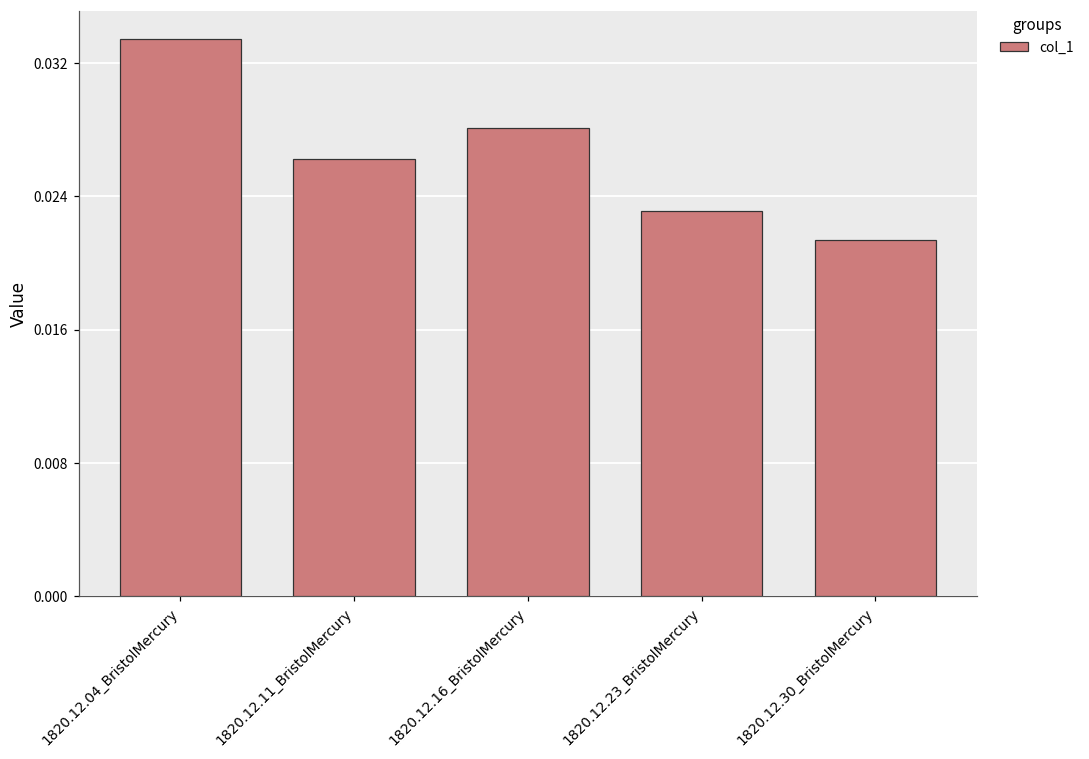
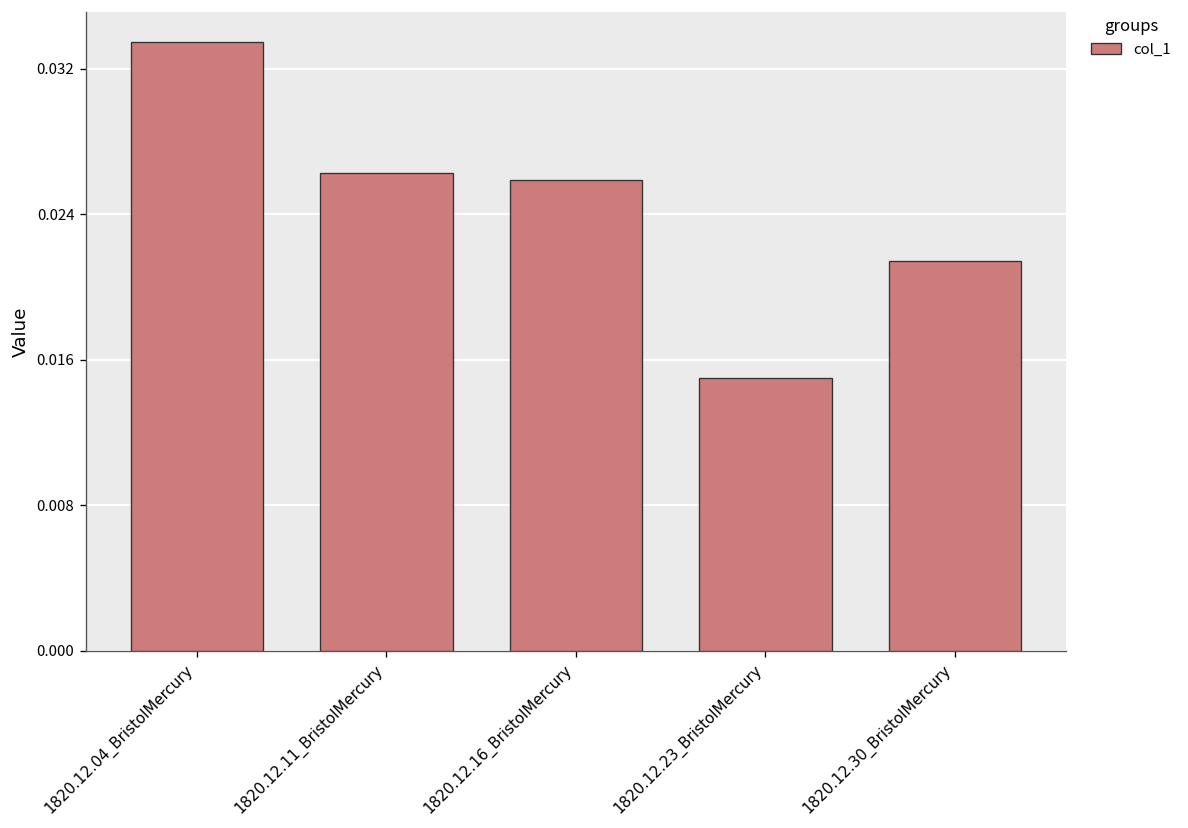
1820.12.16_BristolMercury: 0.0281 -> 0.0259
1820.12.23_BristolMercury: 0.0231 -> 0.0150
